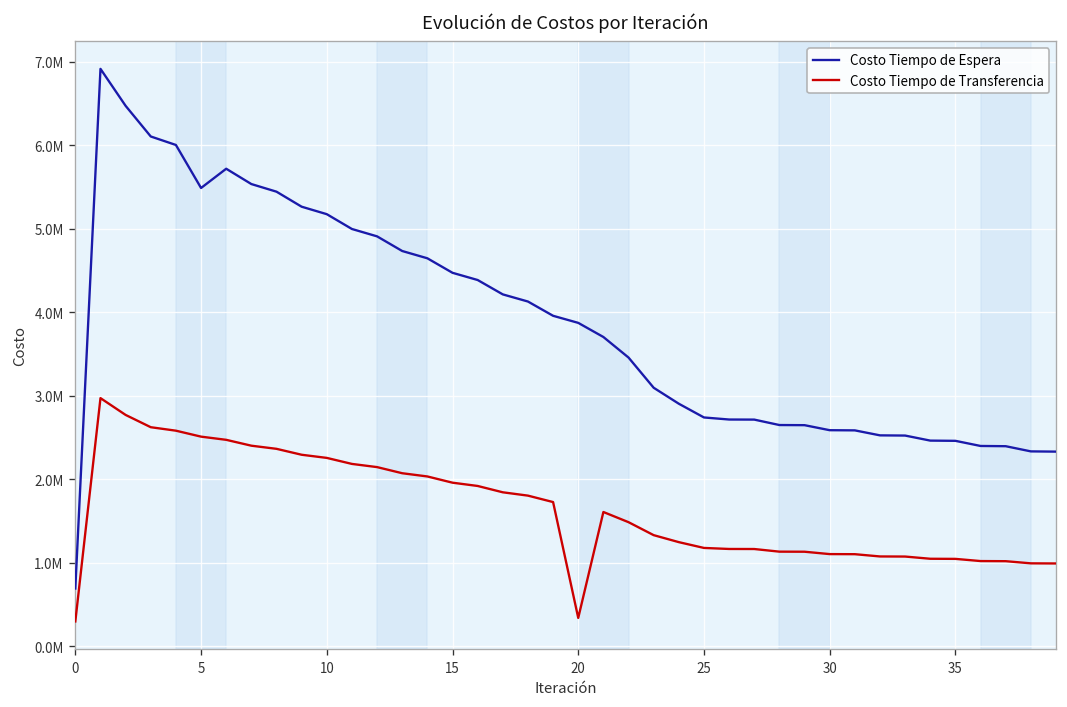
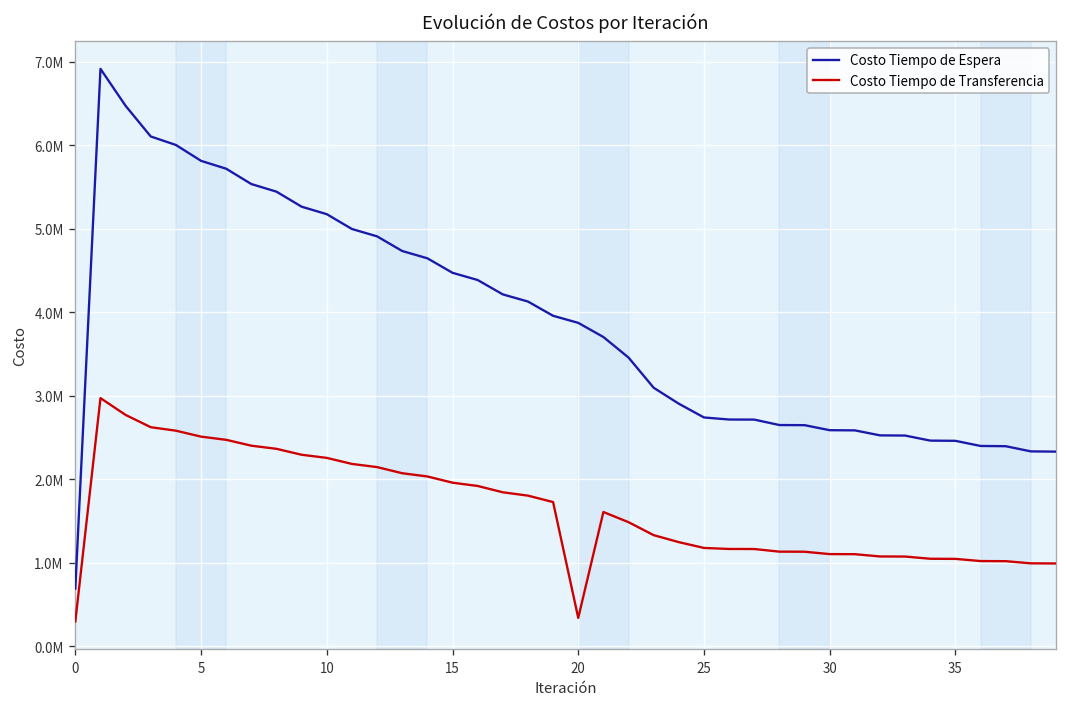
Costo Tiempo de Espera, 5: 5500000 -> 5800000
